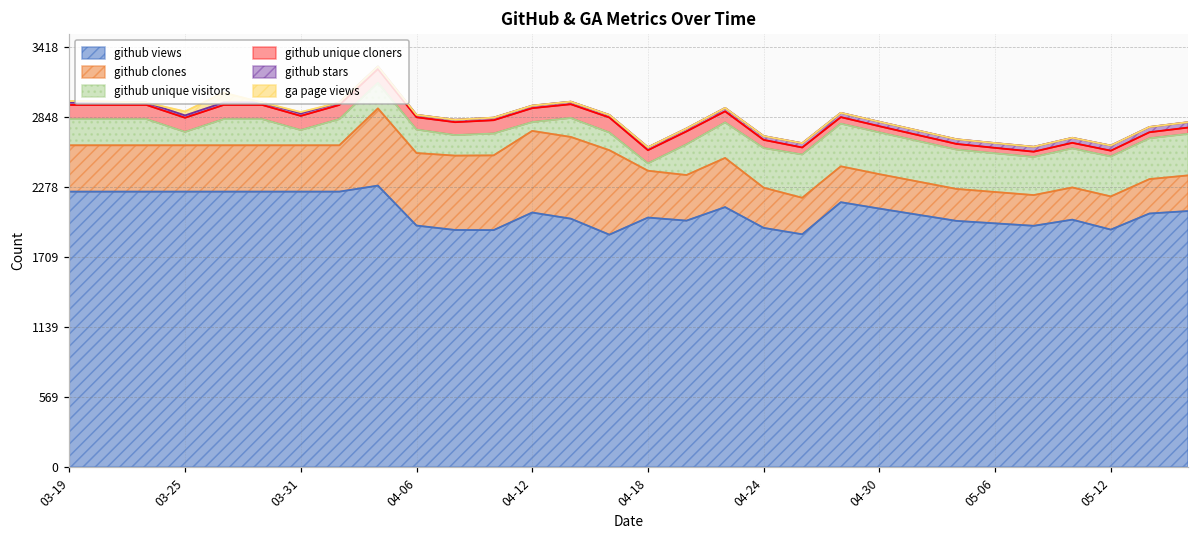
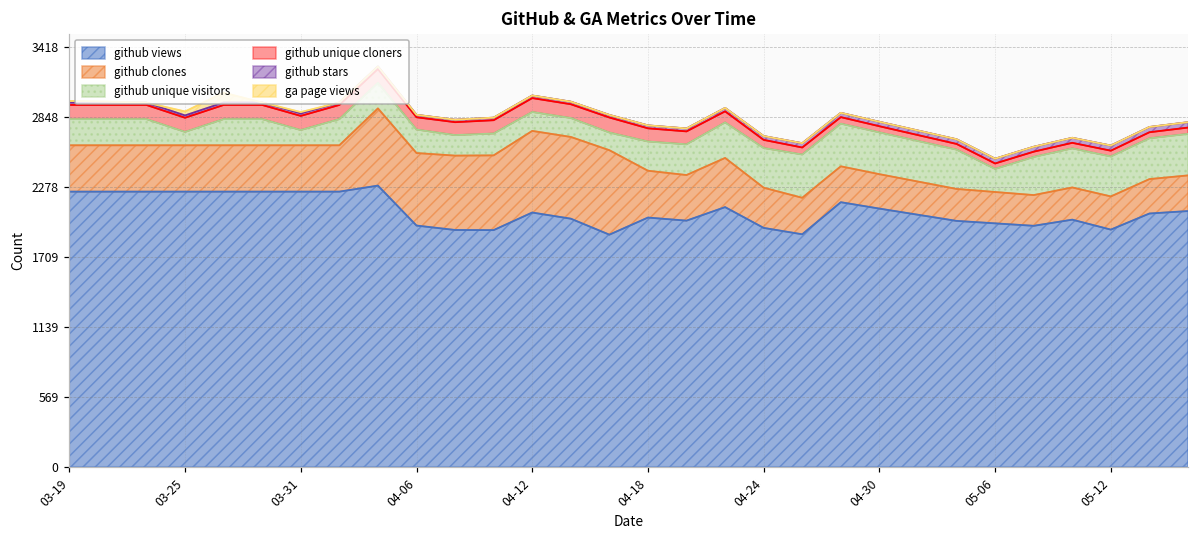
github unique visitors, 04-12: 70 -> 150
github unique visitors, 04-18: 60 -> 240
github unique visitors, 05-06: 320 -> 190
